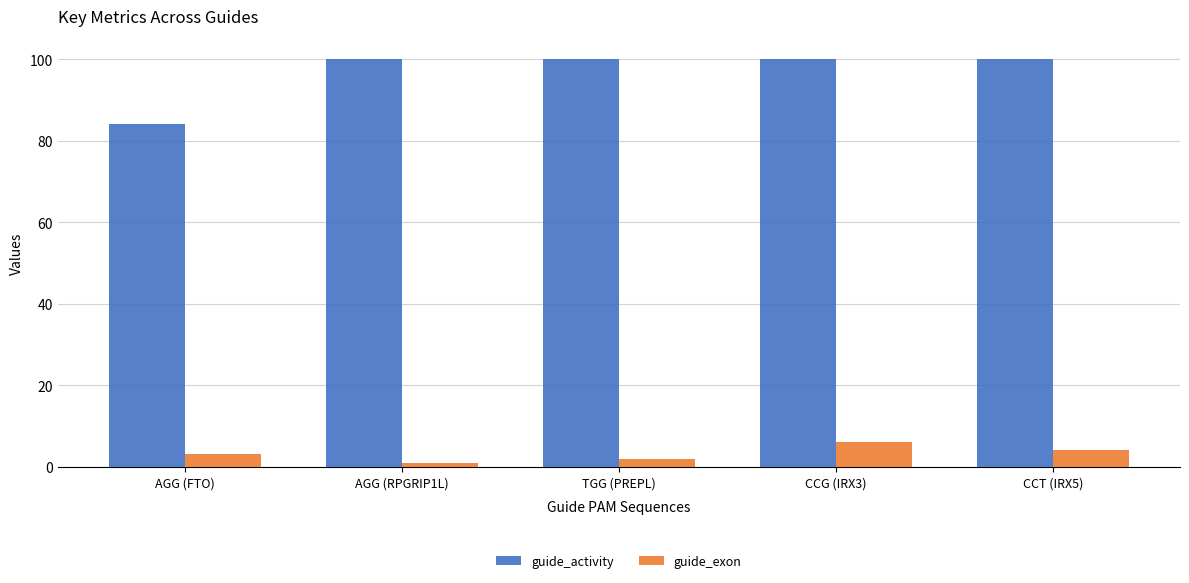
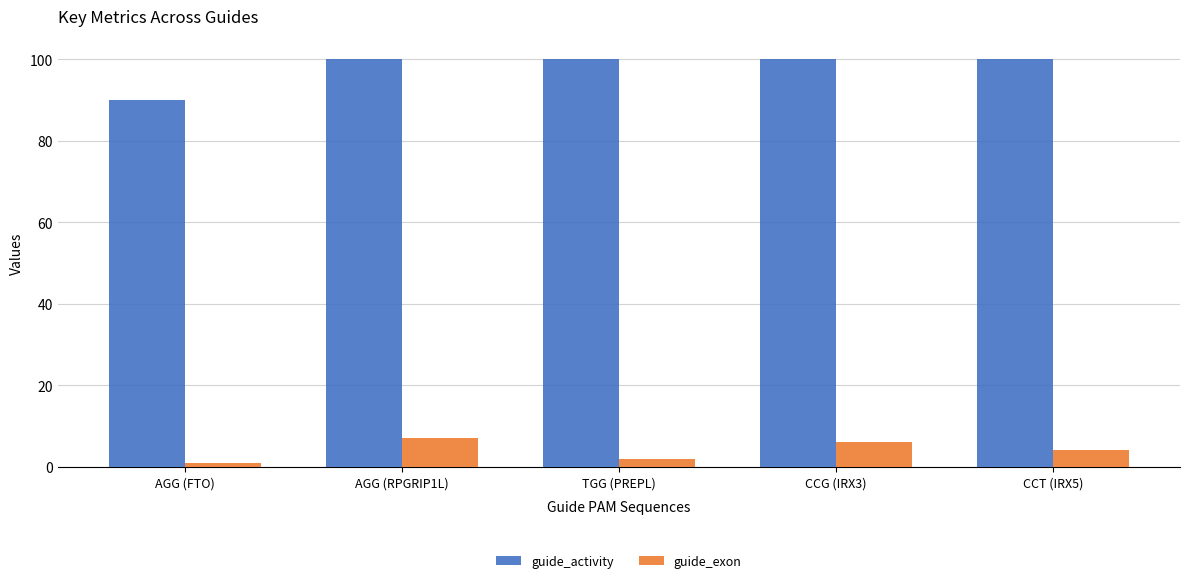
guide_activity, AGG (FTO): 84 -> 90
guide_exon, AGG (FTO): 3 -> 1
guide_exon, AGG (RPGRIP1L): 1 -> 7
